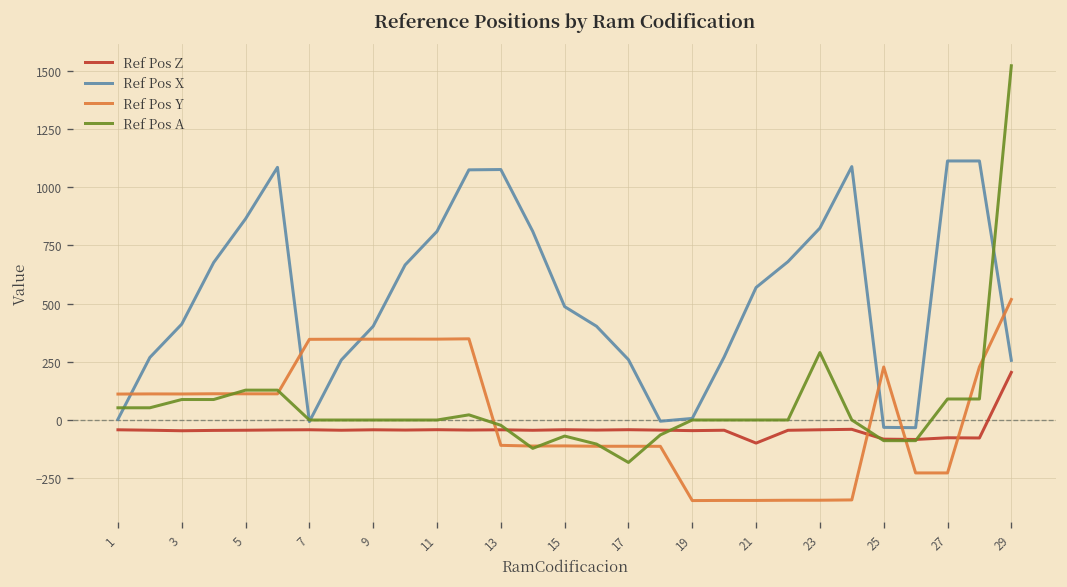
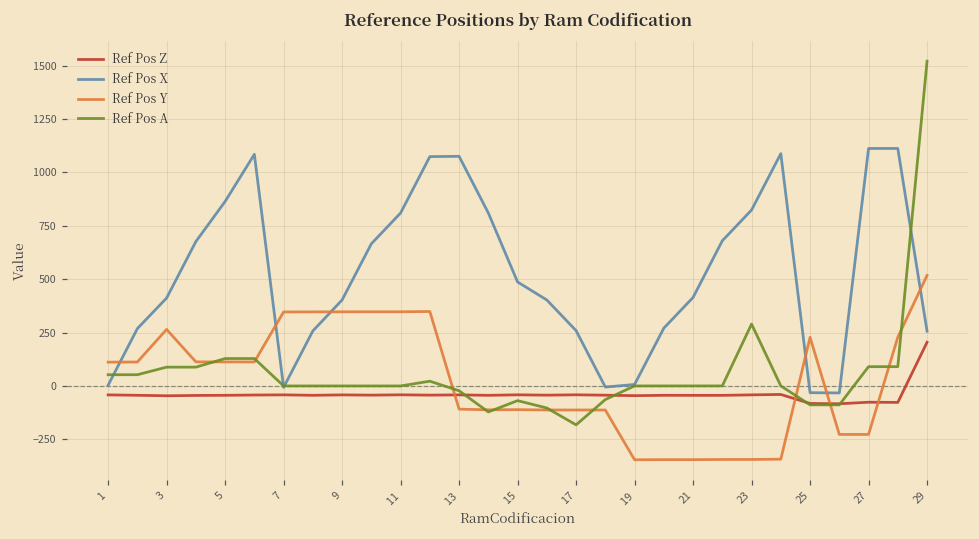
Ref Pos Y, 3: 110 -> 260
Ref Pos Z, 21: -100 -> -40
Ref Pos X, 21: 570 -> 410
